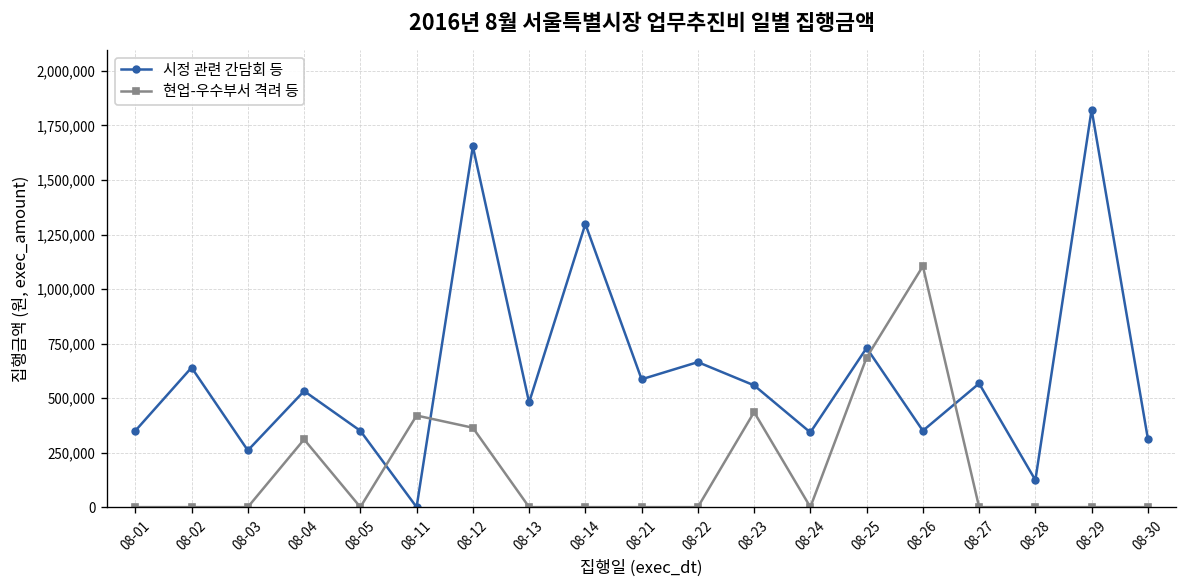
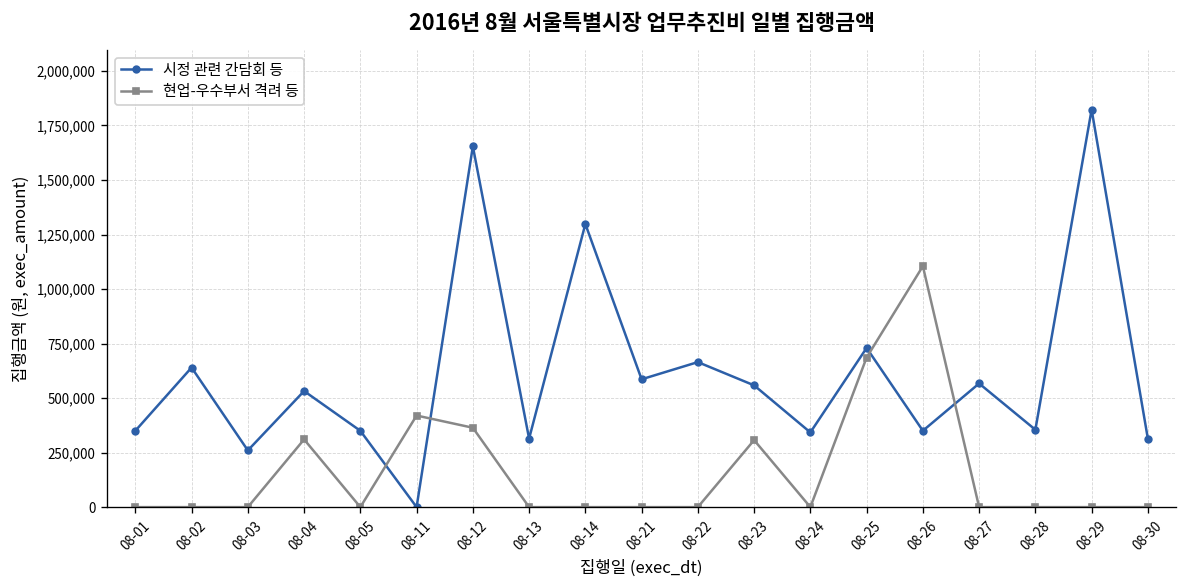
시정 관련 간담회 등, 08-13: 480,000 -> 310,000
현업-우수부서 격려 등, 08-23: 440,000 -> 310,000
시정 관련 간담회 등, 08-28: 120,000 -> 350,000
